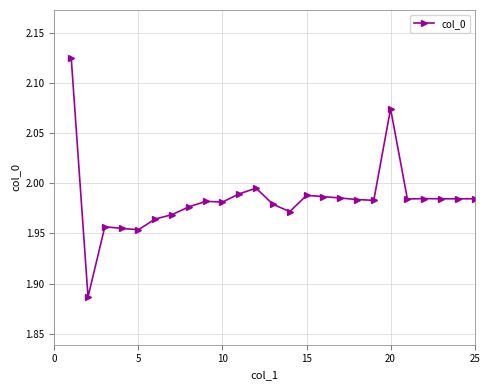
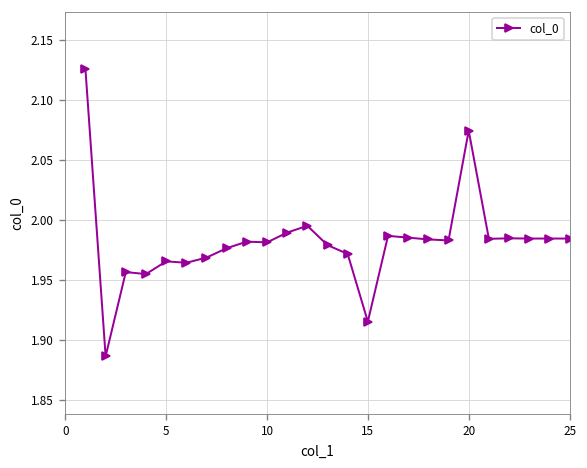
5: 1.954 -> 1.966
15: 1.988 -> 1.915
